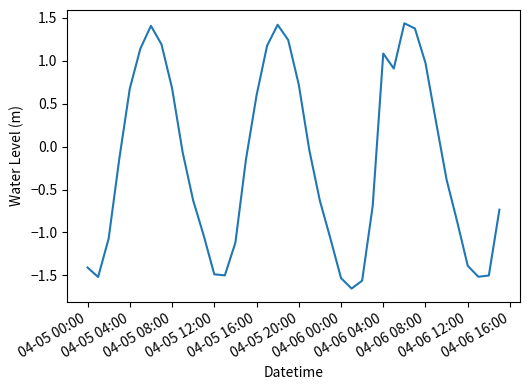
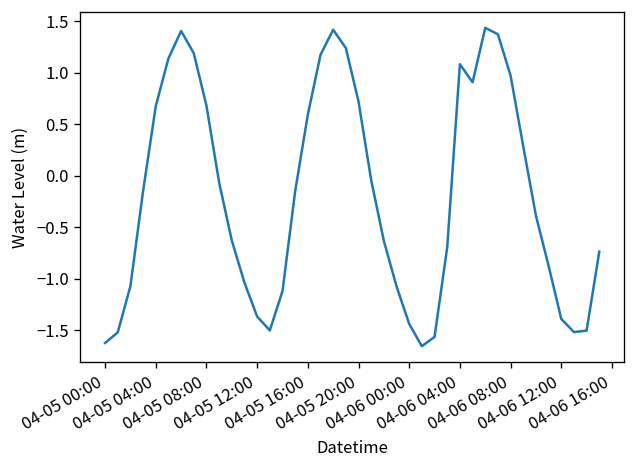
04-05 00:00: -1.4 -> -1.6
04-05 12:00: -1.5 -> -1.4
04-06 00:00: -1.5 -> -1.4
